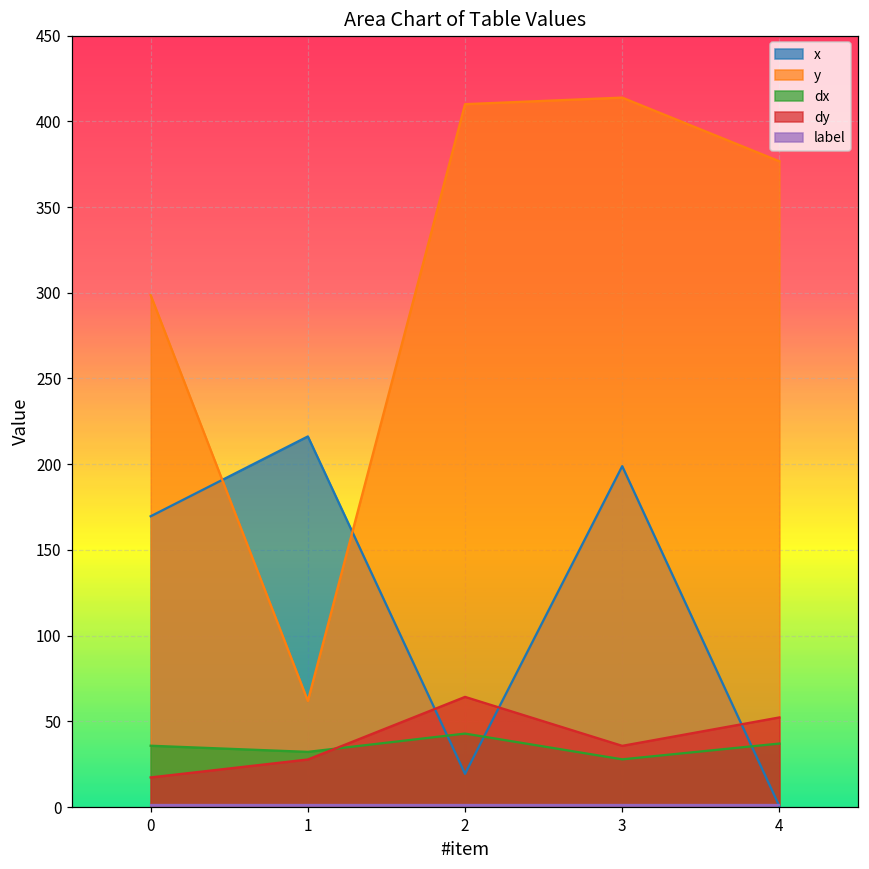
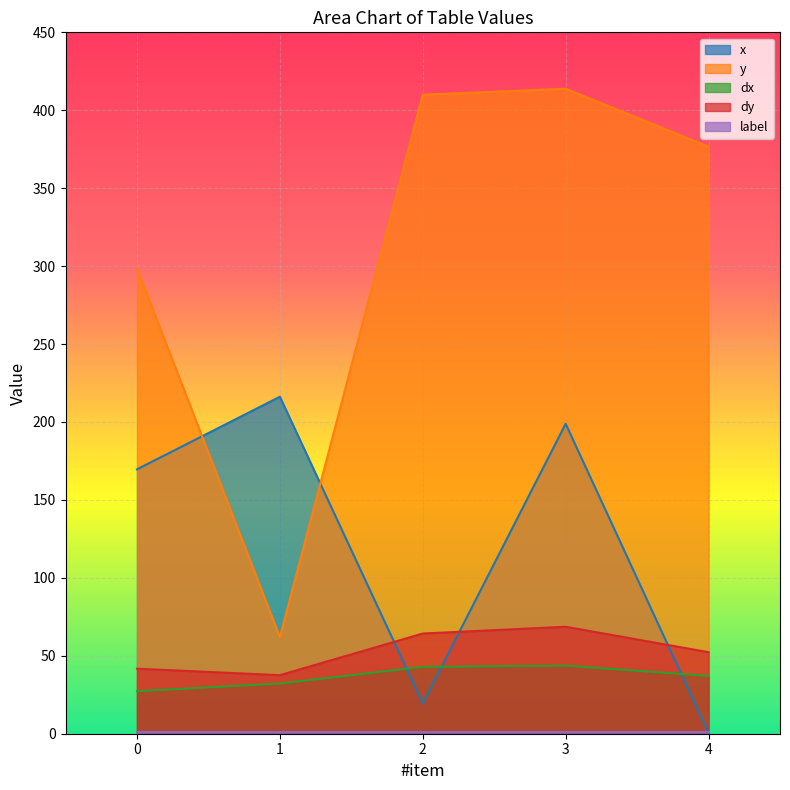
dx, 0: 36 -> 27
dy, 0: 17 -> 42
dy, 1: 28 -> 38
dx, 3: 28 -> 44
dy, 3: 36 -> 69
